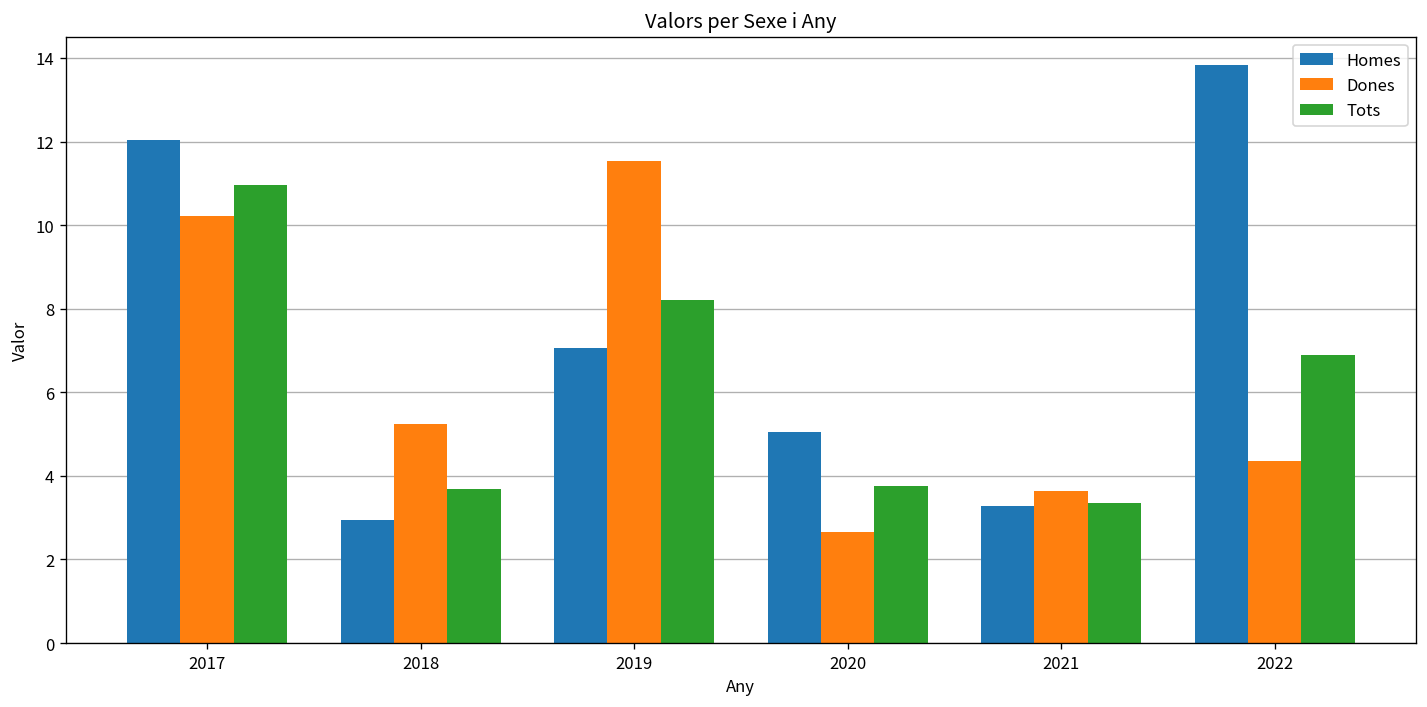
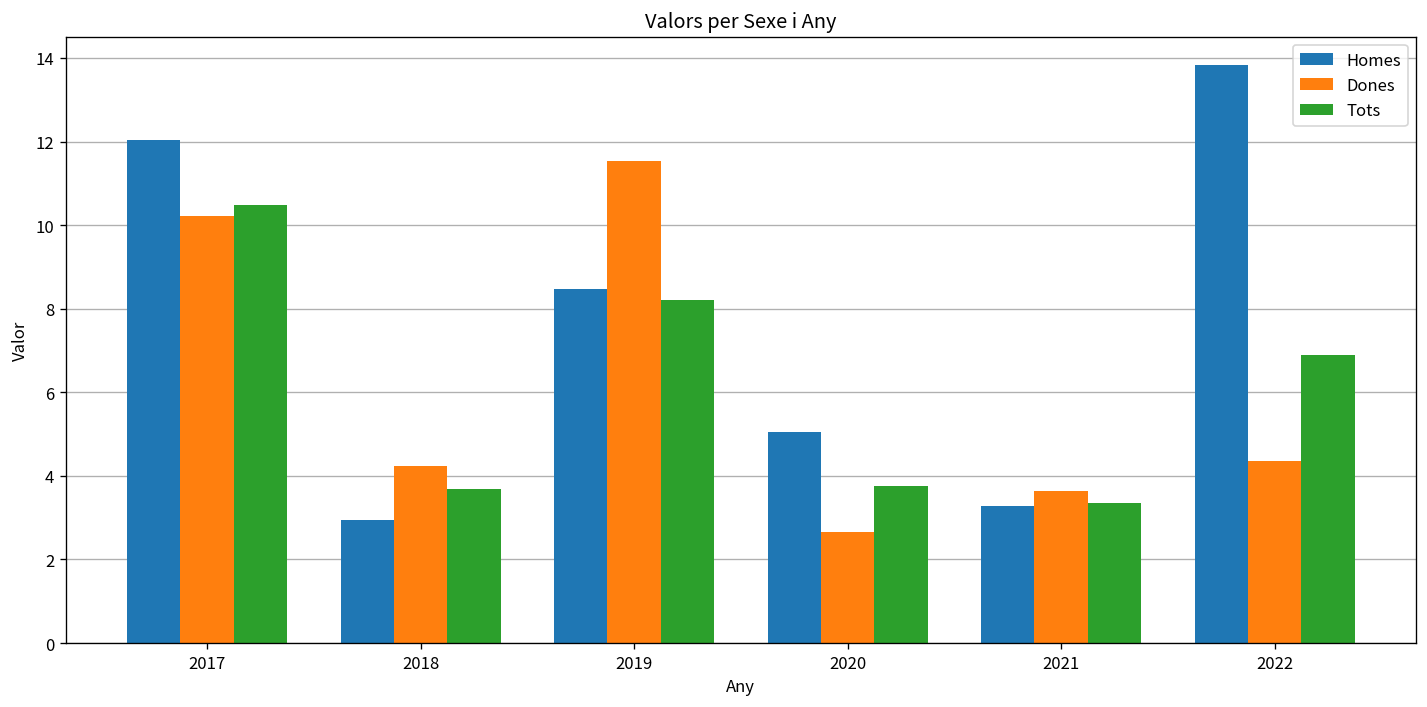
Tots, 2017: 11.0 -> 10.5
Dones, 2018: 5.3 -> 4.2
Homes, 2019: 7.1 -> 8.5
